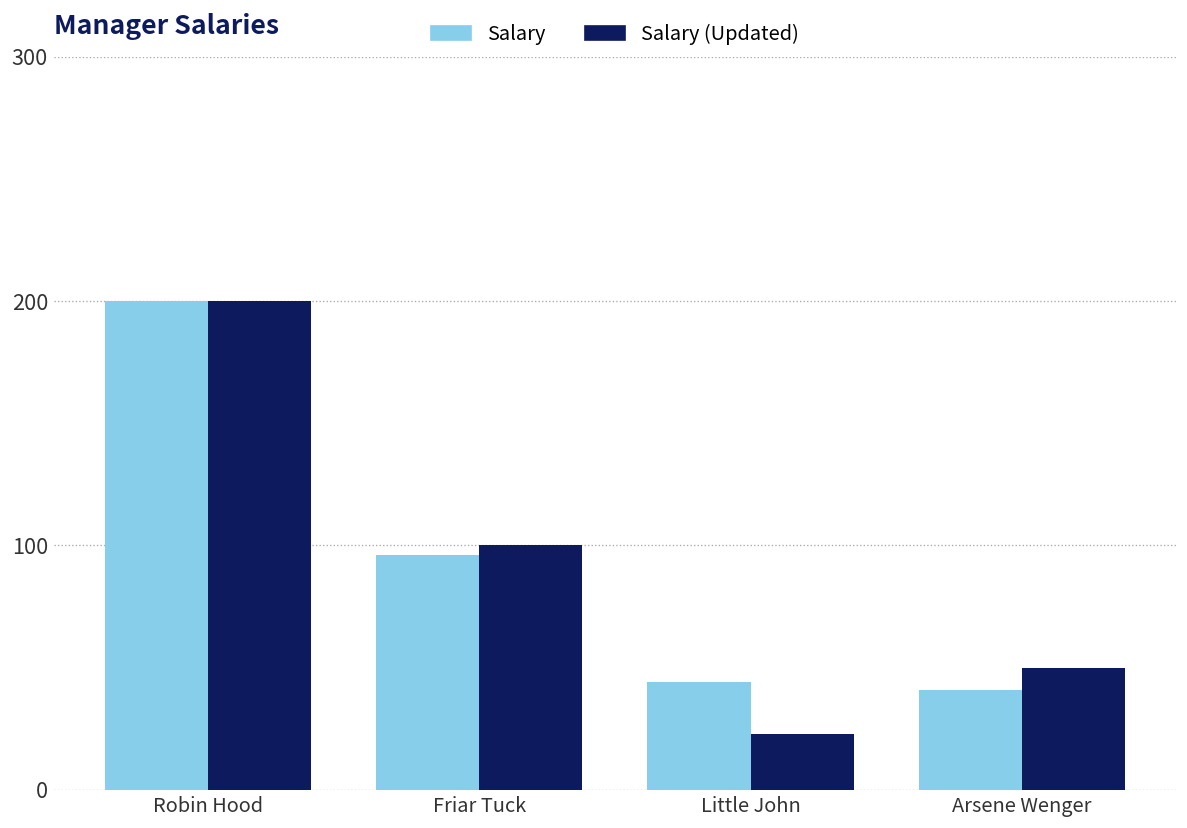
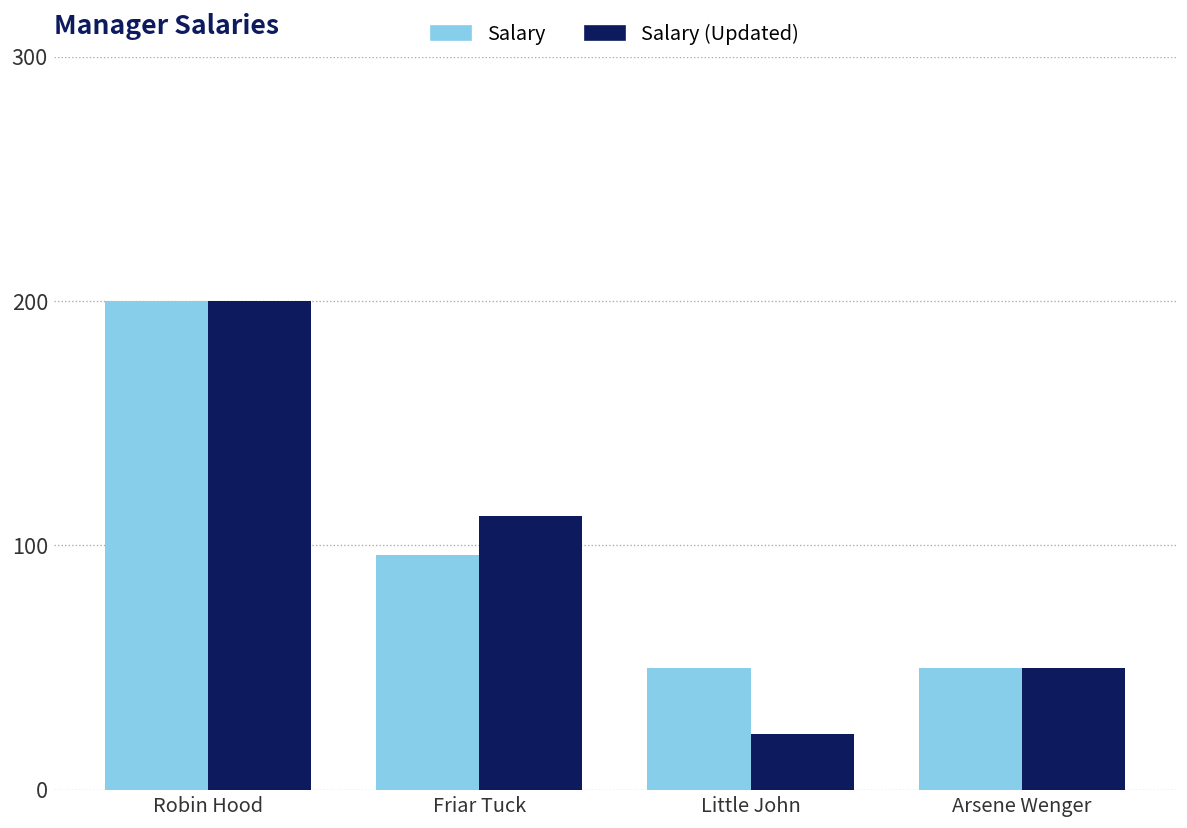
Salary (Updated), Friar Tuck: 100 -> 112
Salary, Little John: 44 -> 50
Salary, Arsene Wenger: 41 -> 50
